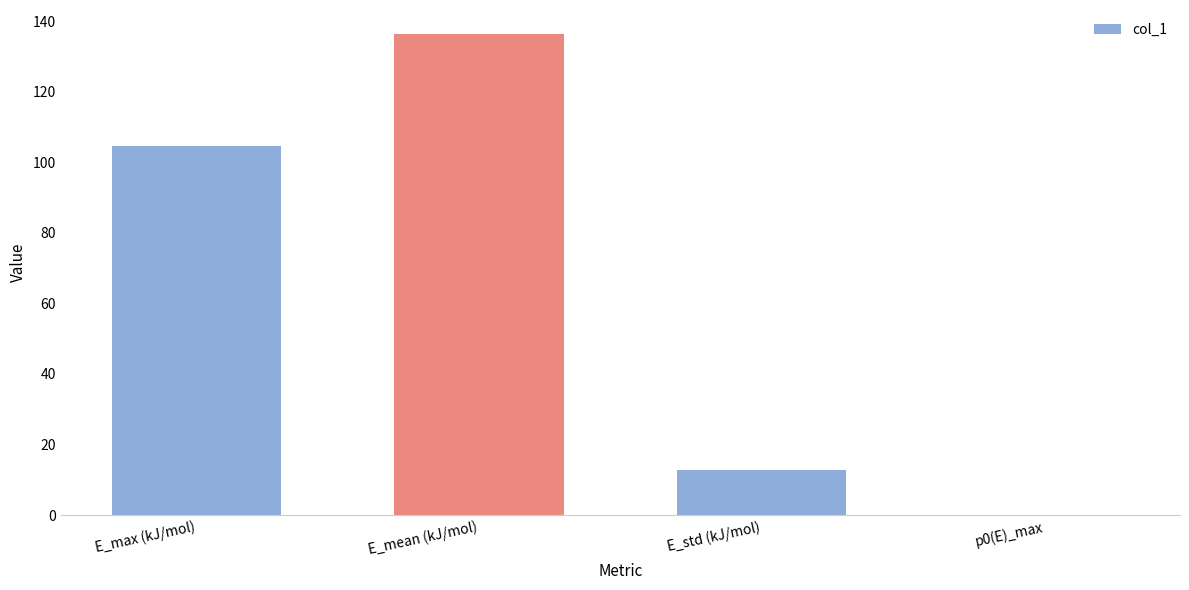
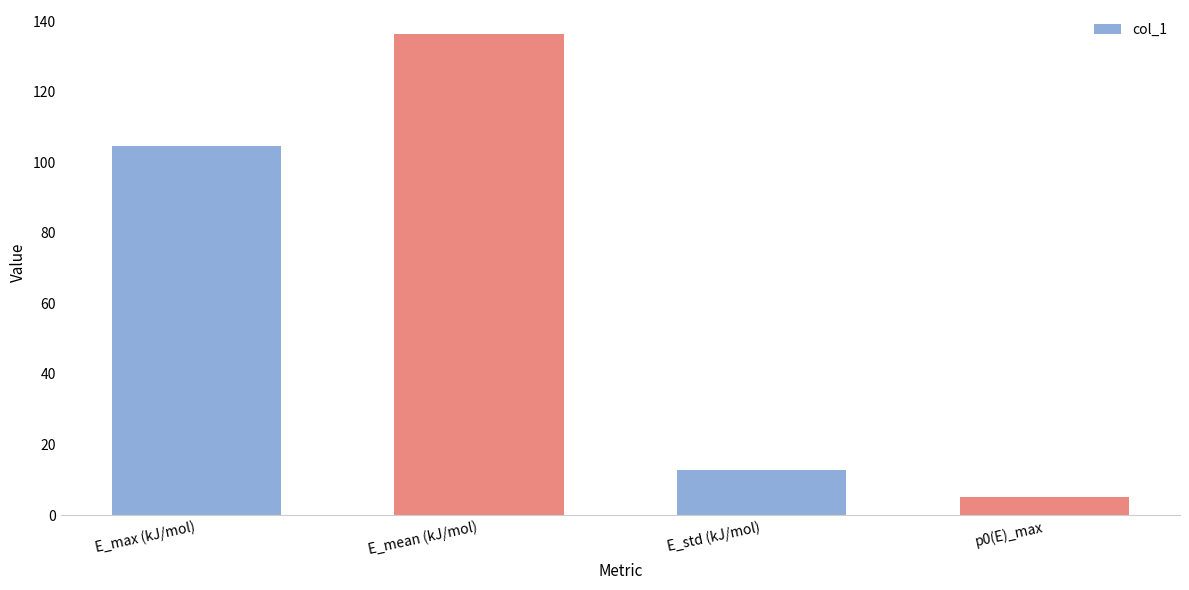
p0(E)_max: 0 -> 5
